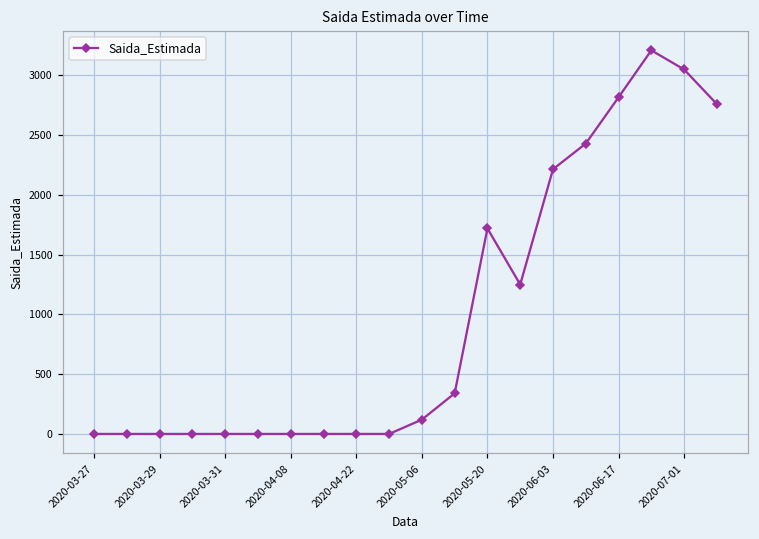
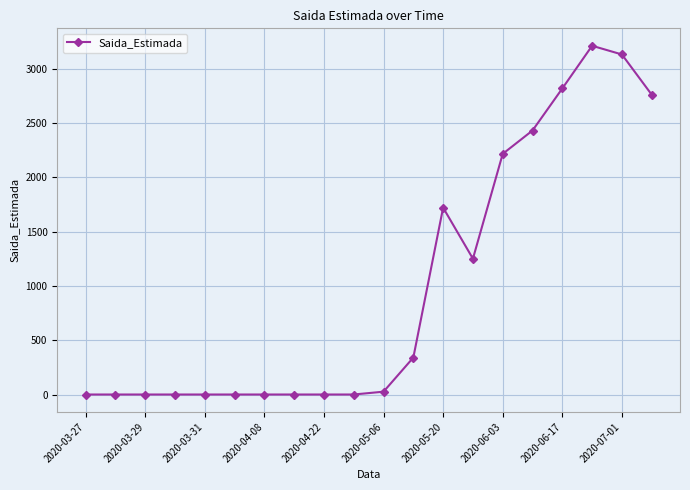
2020-05-06: 120 -> 30
2020-07-01: 3050 -> 3130
